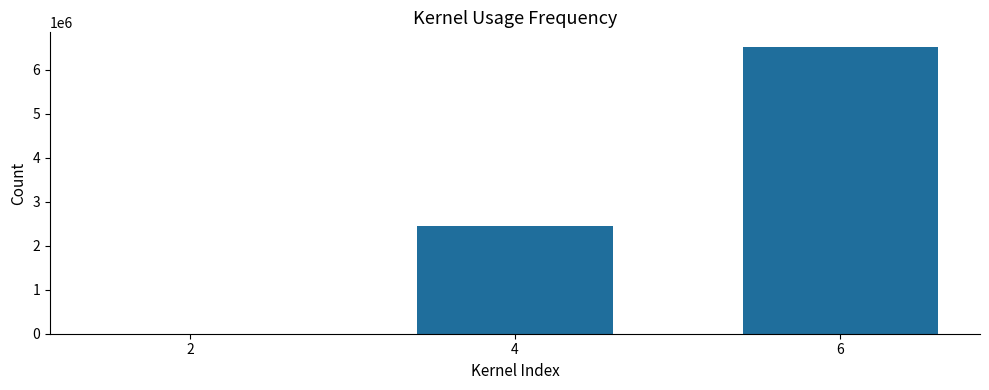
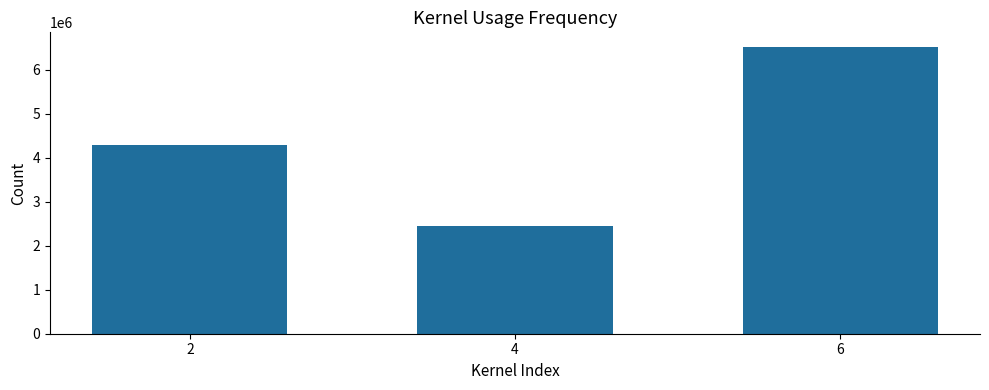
2: 0 -> 4300000
